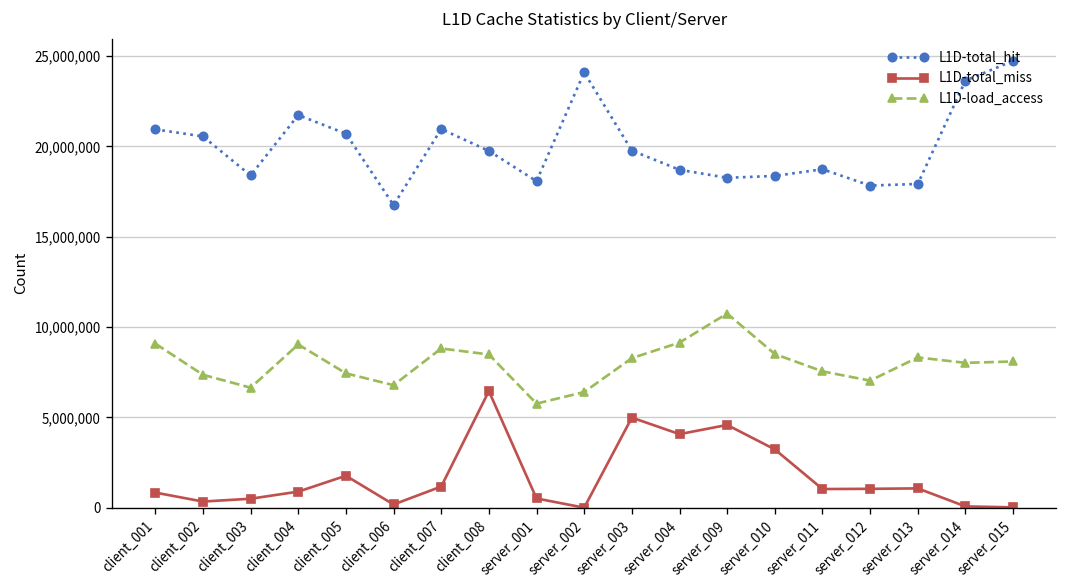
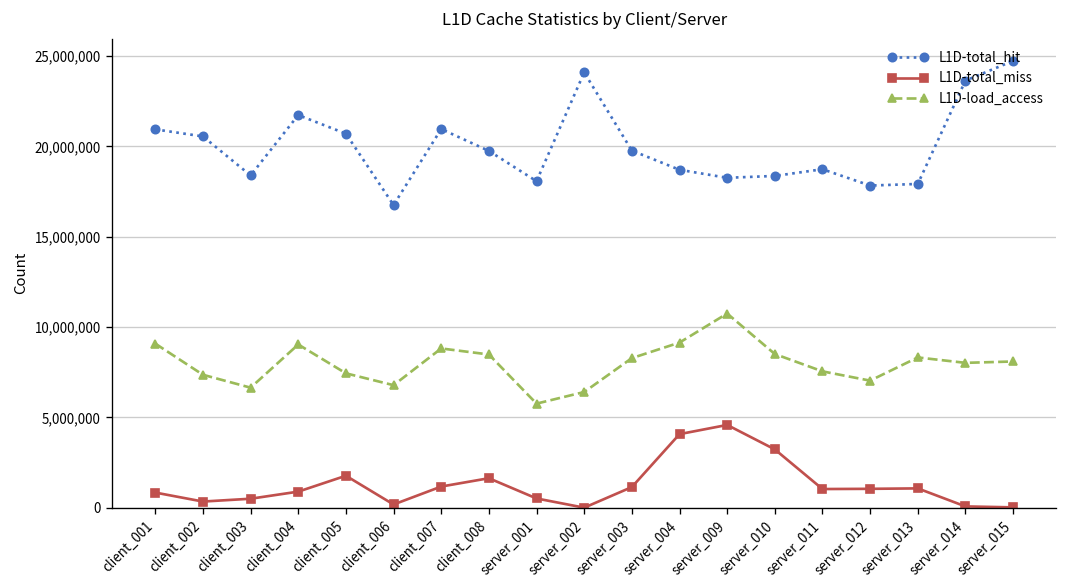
L1D-total_miss, client_008: 6,500,000 -> 1,600,000
L1D-total_miss, server_003: 5,000,000 -> 1,100,000
